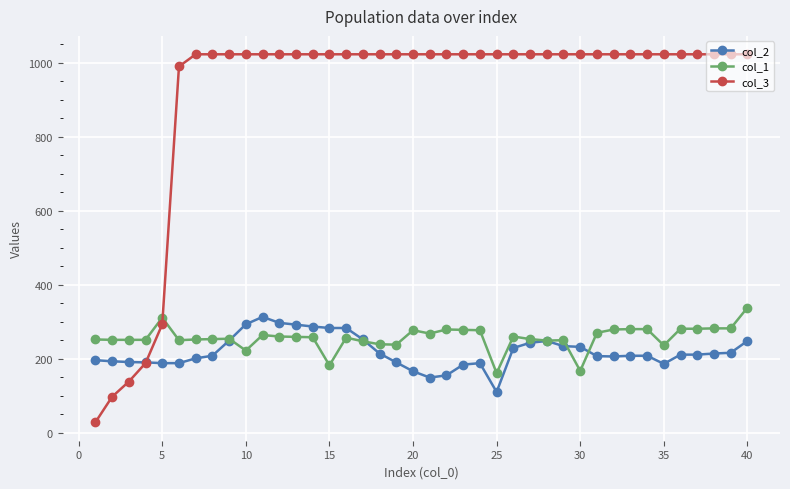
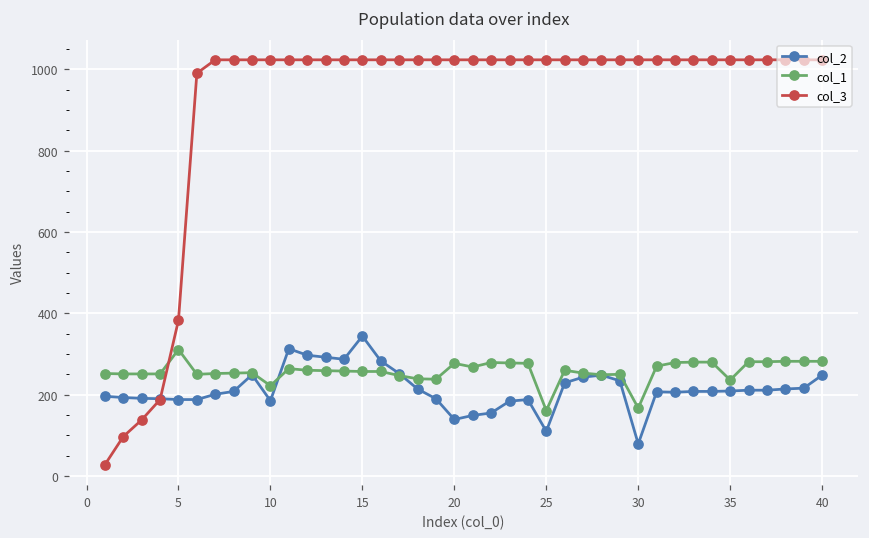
col_3, 5: 290 -> 380
col_2, 10: 290 -> 190
col_2, 15: 280 -> 340
col_1, 15: 180 -> 260
col_2, 20: 170 -> 140
col_2, 30: 230 -> 80
col_2, 35: 190 -> 210
col_1, 40: 340 -> 280
